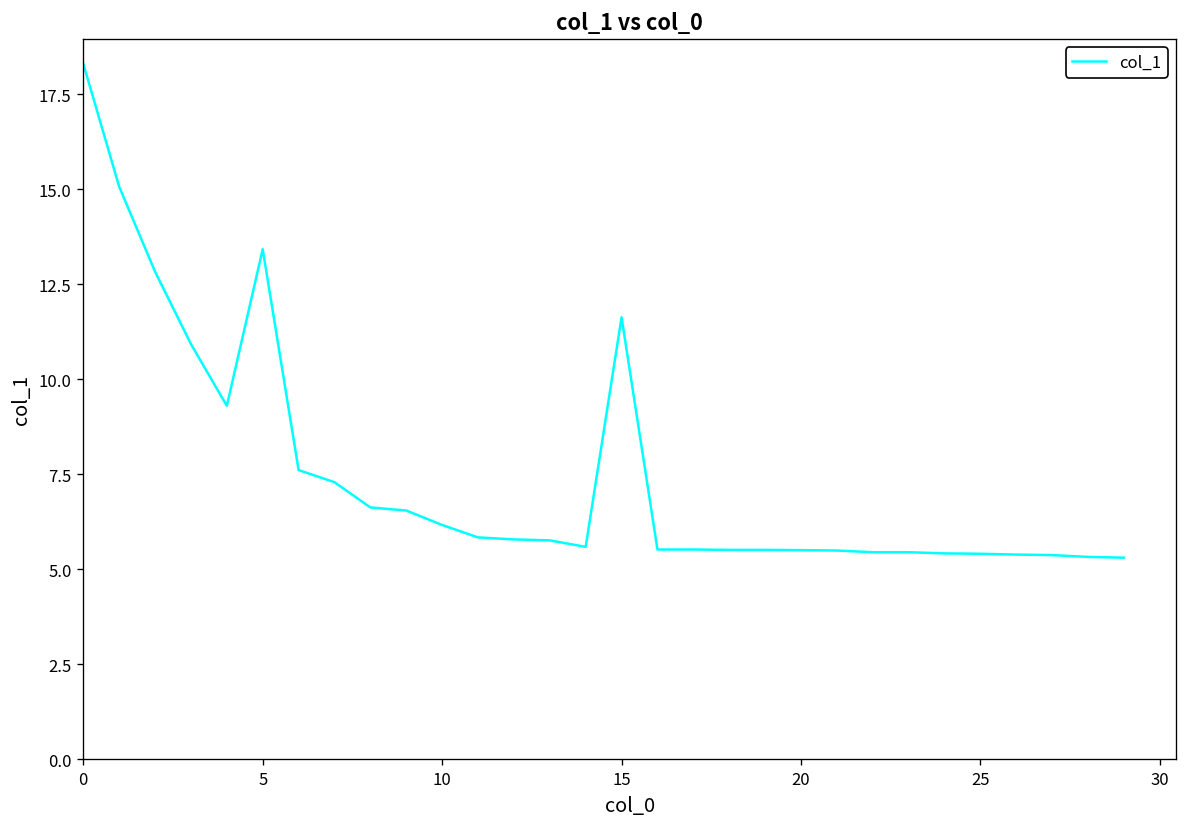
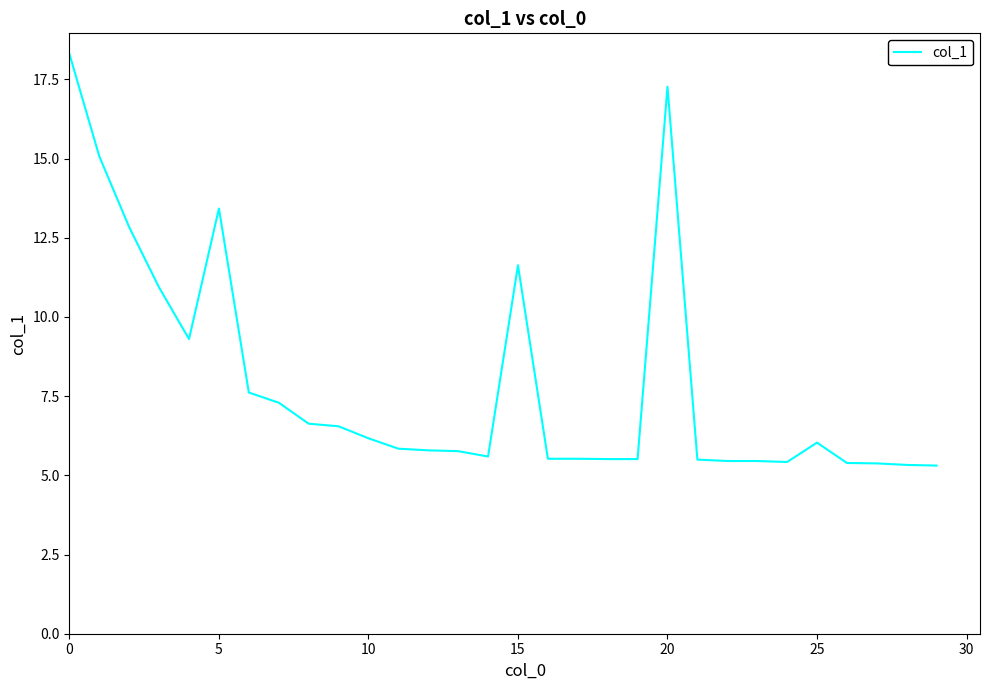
20: 5.5 -> 17.3
25: 5.4 -> 6.0
